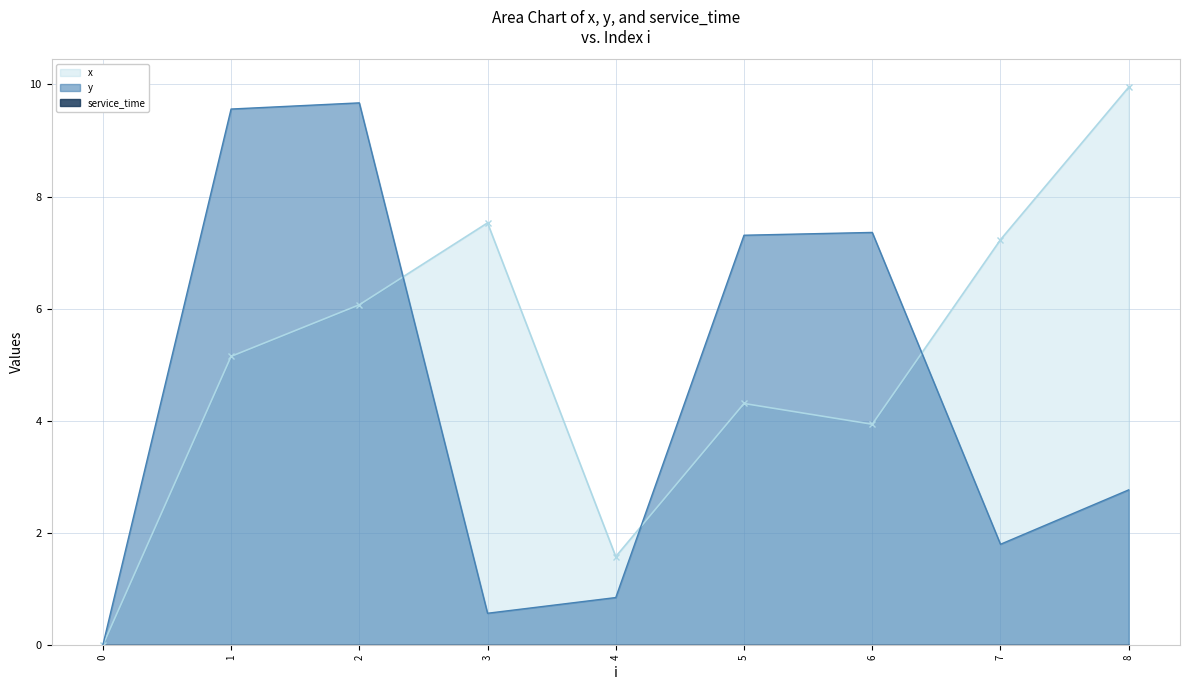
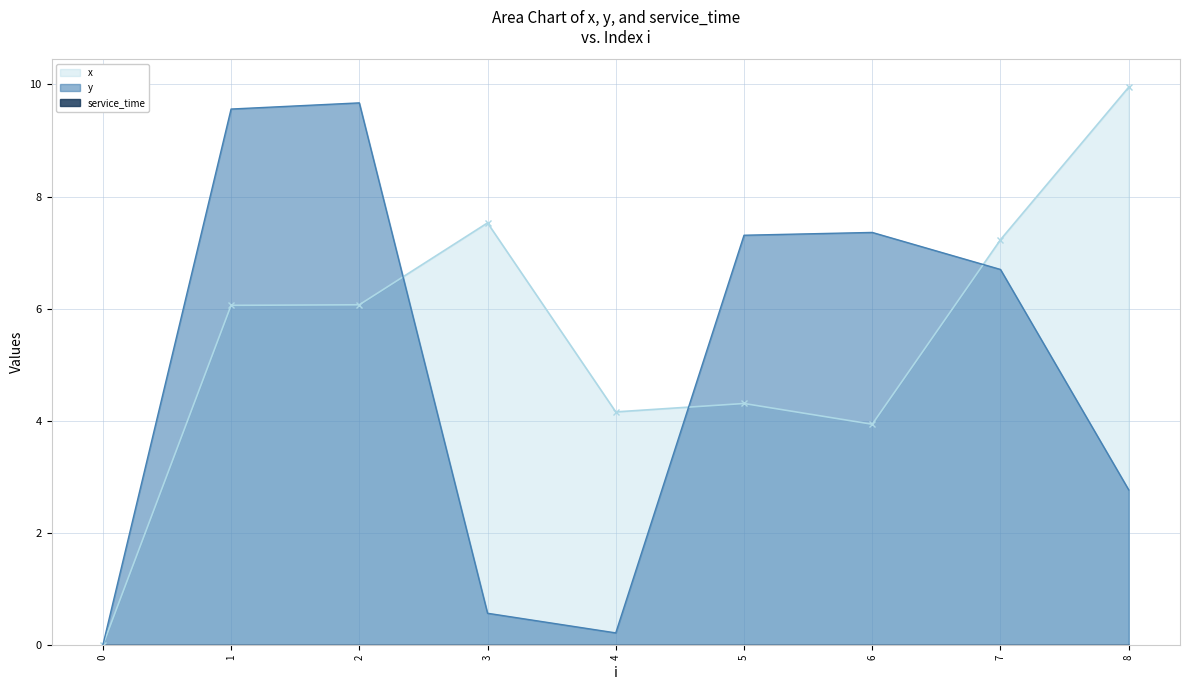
x, 1: 5.2 -> 6.1
x, 4: 1.6 -> 4.2
y, 4: 0.9 -> 0.2
y, 7: 1.8 -> 6.7
